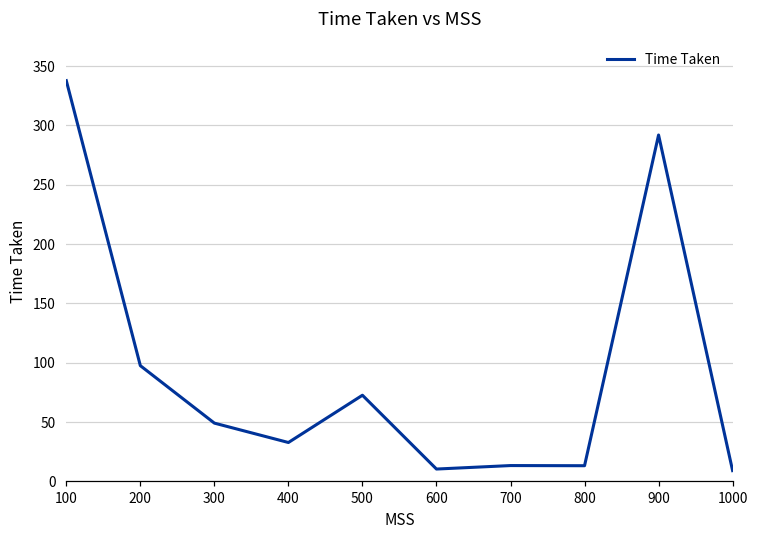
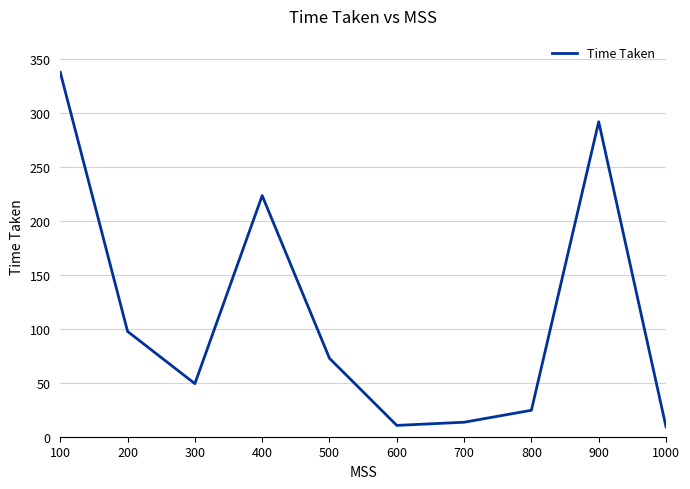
400: 33 -> 223
800: 13 -> 25
